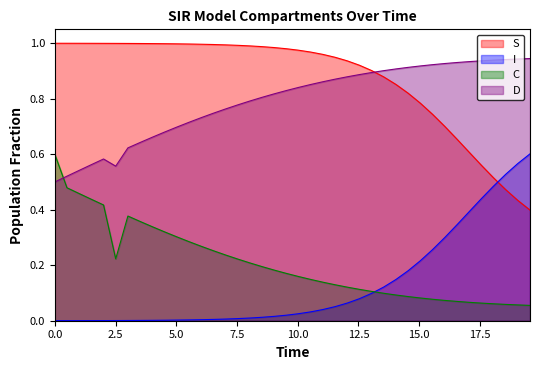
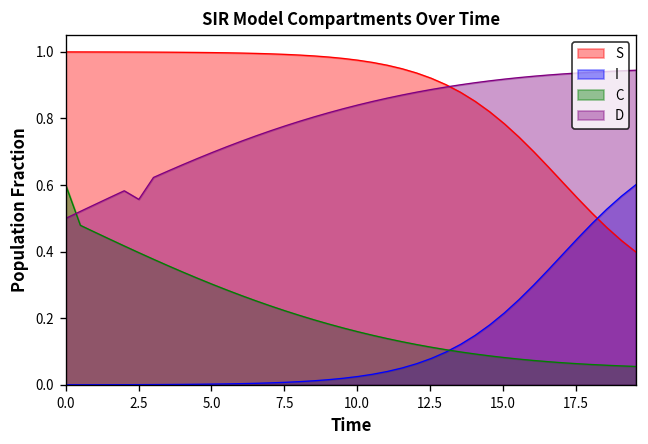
C, 2.5: 0.22 -> 0.40
